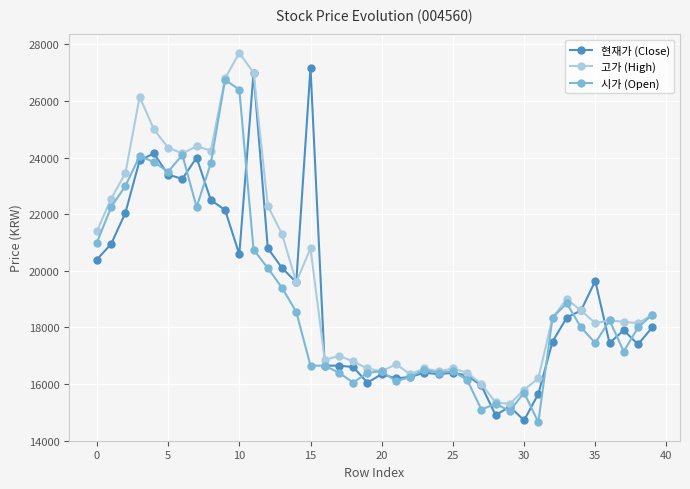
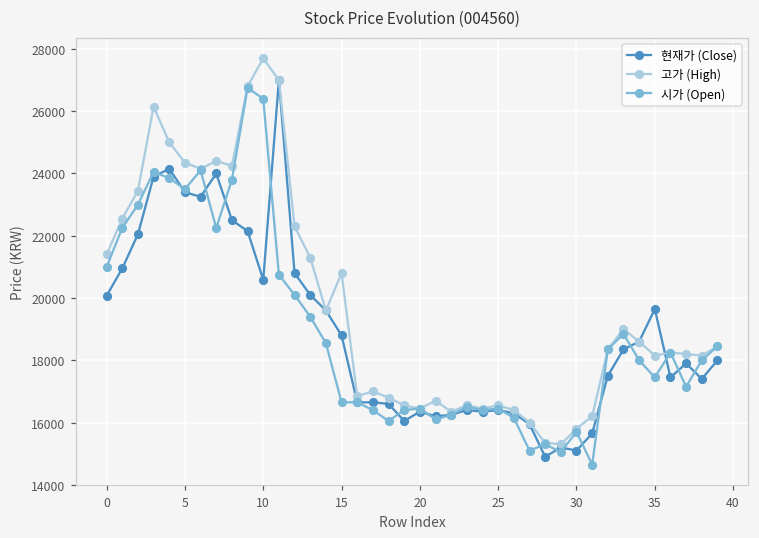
현재가 (Close), 0: 20400 -> 20100
현재가 (Close), 15: 27200 -> 18800
현재가 (Close), 30: 14700 -> 15100
